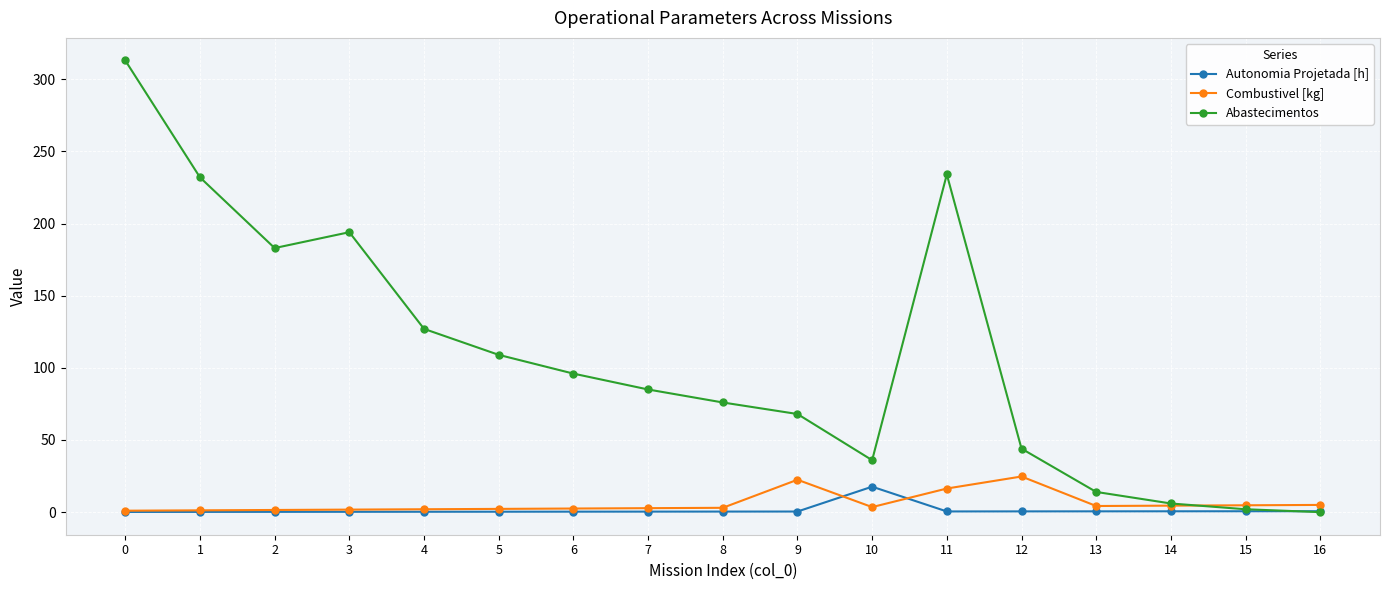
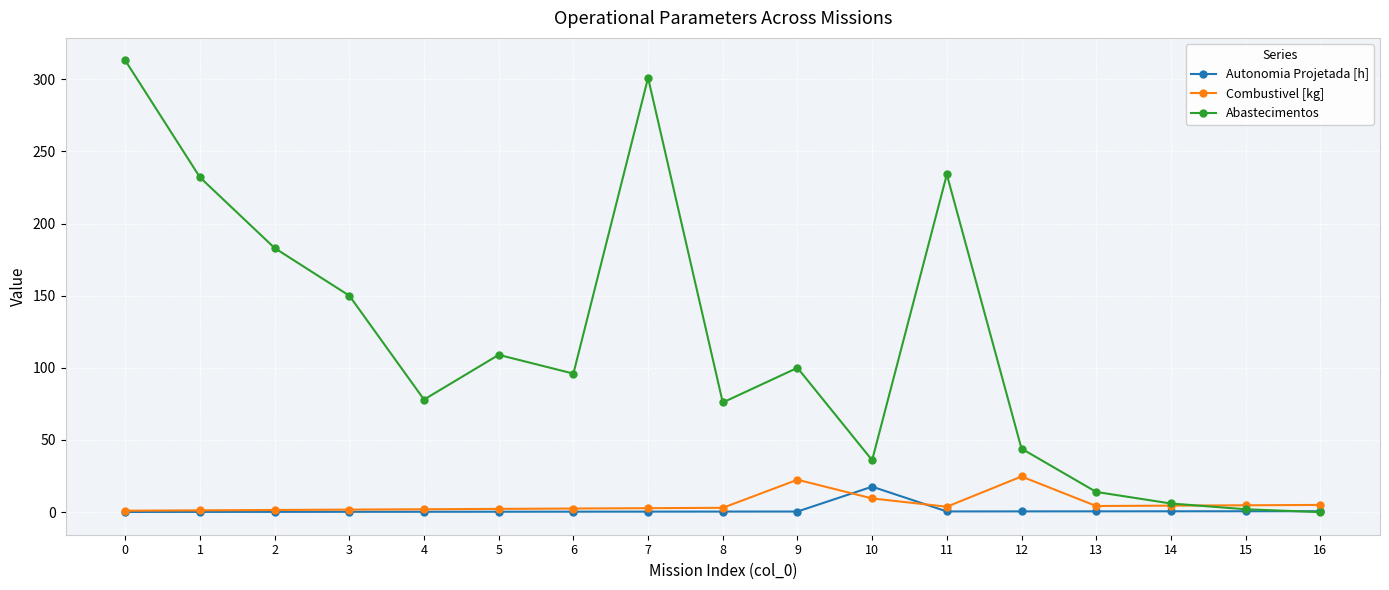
Abastecimentos, 3: 194 -> 150
Abastecimentos, 4: 127 -> 78
Abastecimentos, 7: 85 -> 301
Abastecimentos, 9: 68 -> 100
Combustivel [kg], 10: 4 -> 10
Combustivel [kg], 11: 16 -> 4
